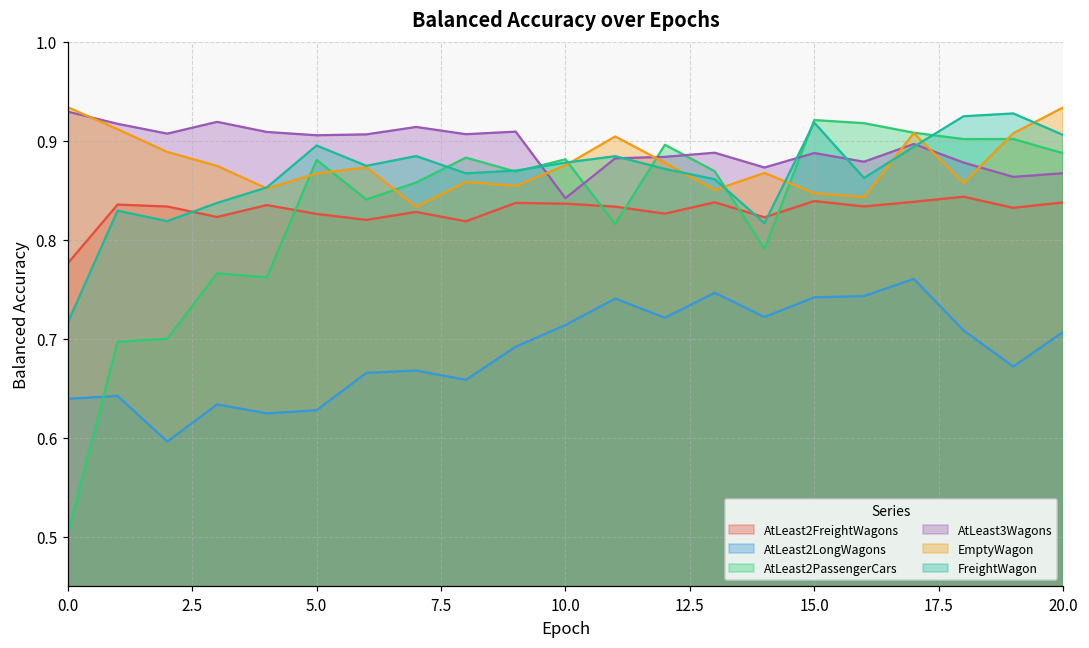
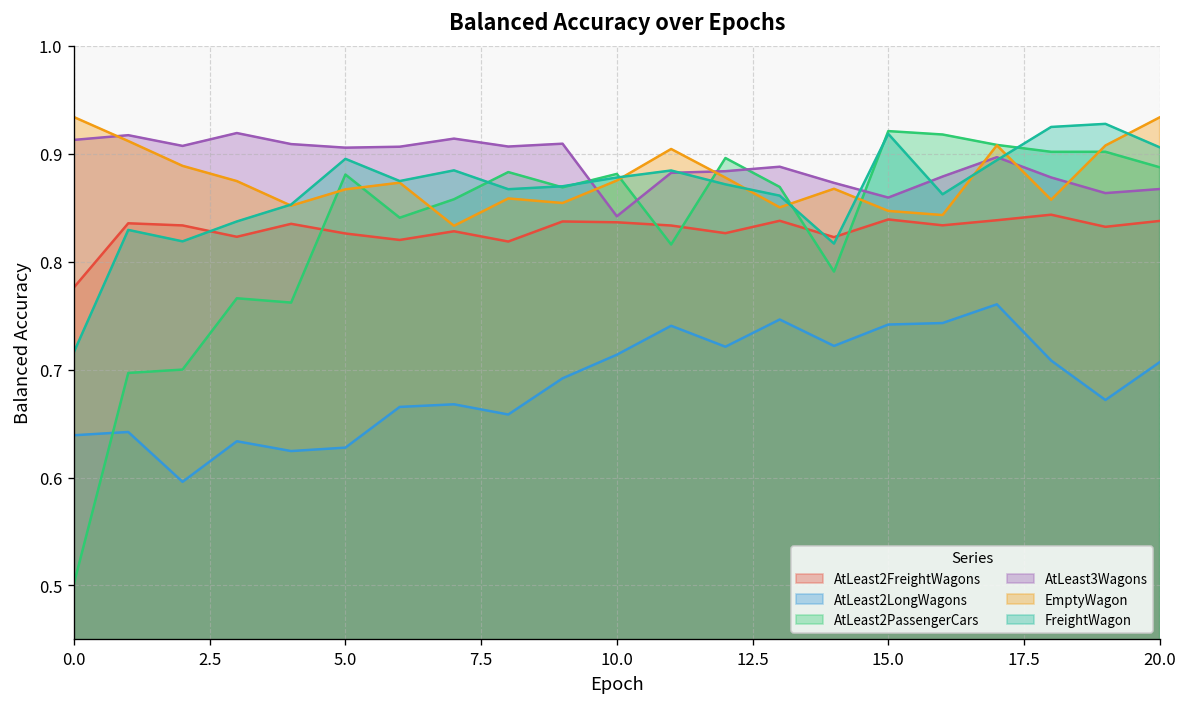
AtLeast3Wagons, 0.0: 0.93 -> 0.91
AtLeast3Wagons, 15.0: 0.89 -> 0.86
